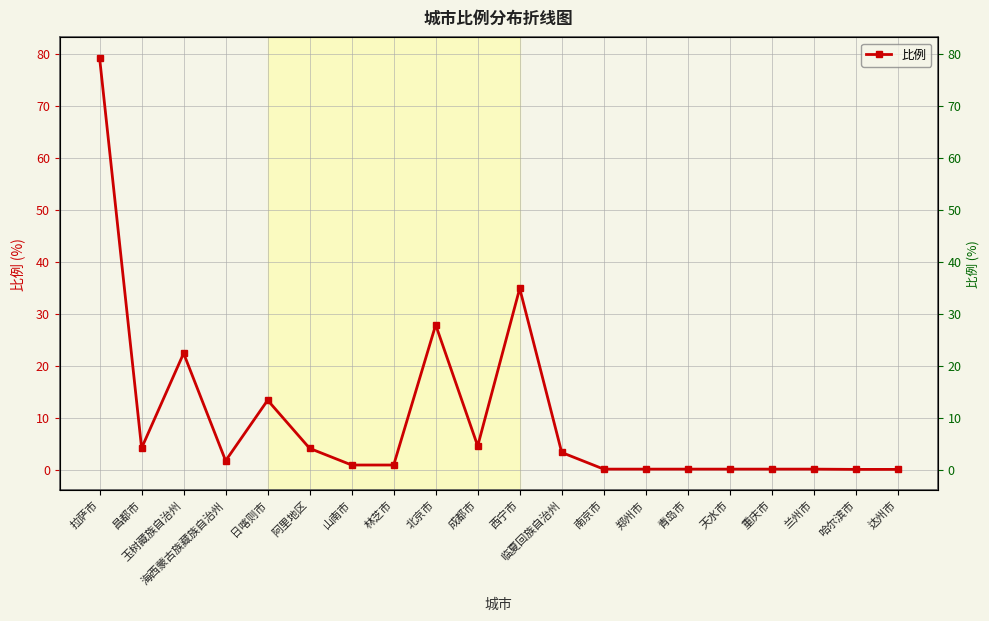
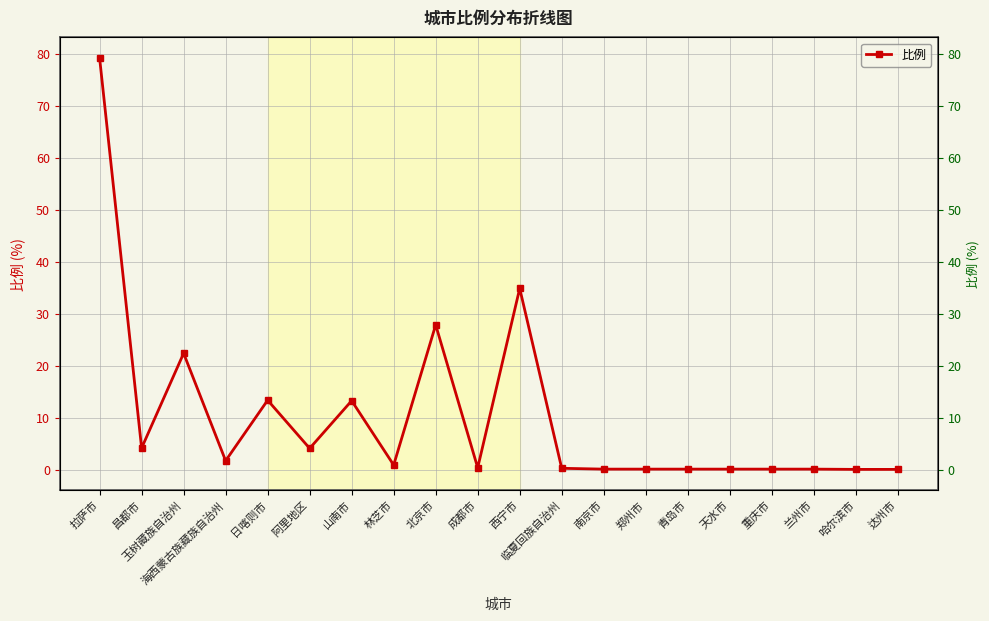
山南市: 1 -> 13
成都市: 5 -> 0
临夏回族自治州: 3 -> 0
